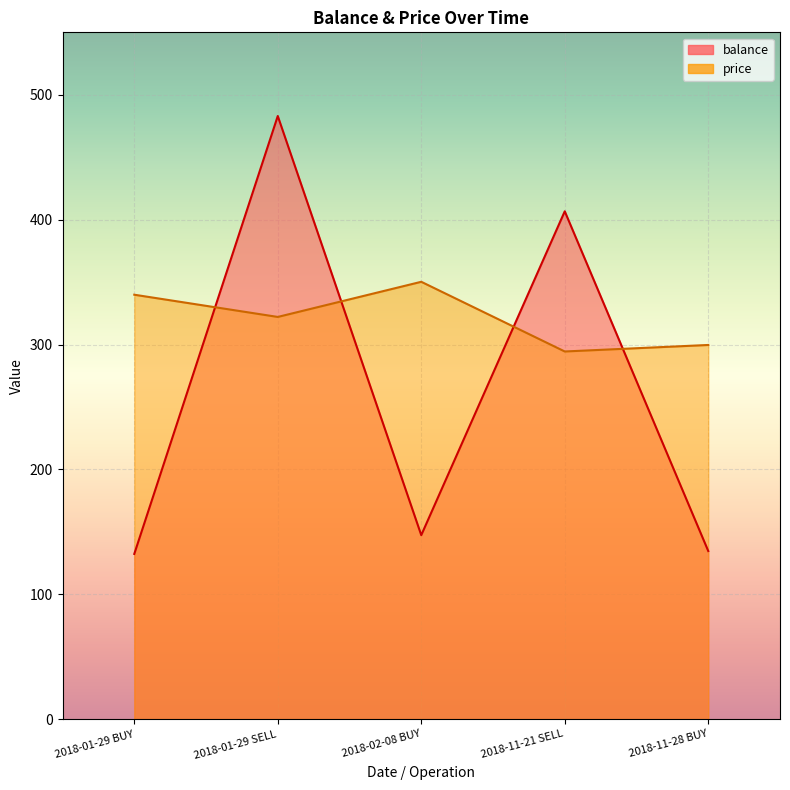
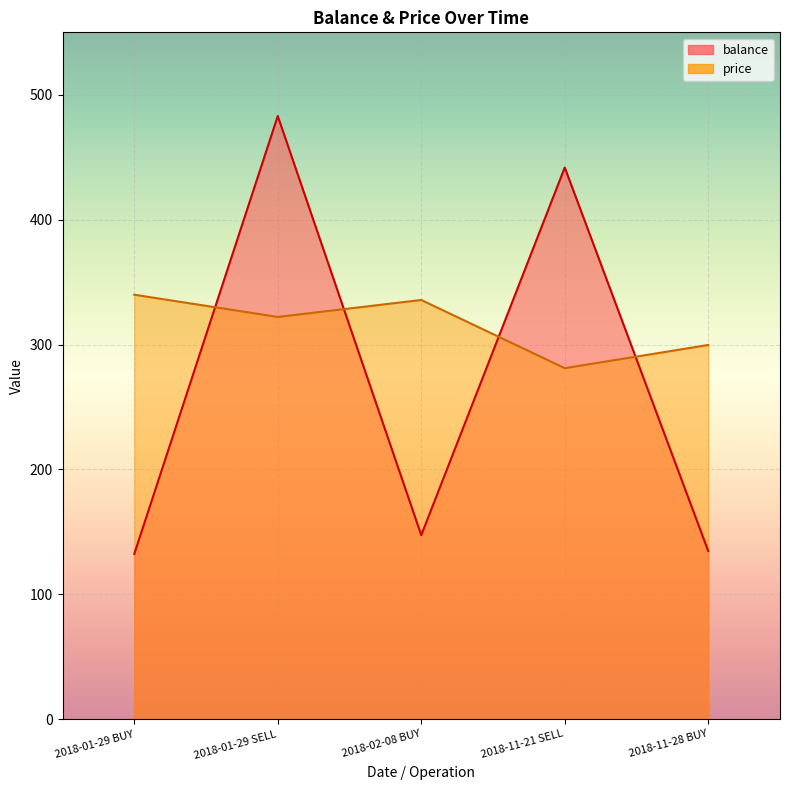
price, 2018-02-08 BUY: 350 -> 336
balance, 2018-11-21 SELL: 407 -> 442
price, 2018-11-21 SELL: 294 -> 281
